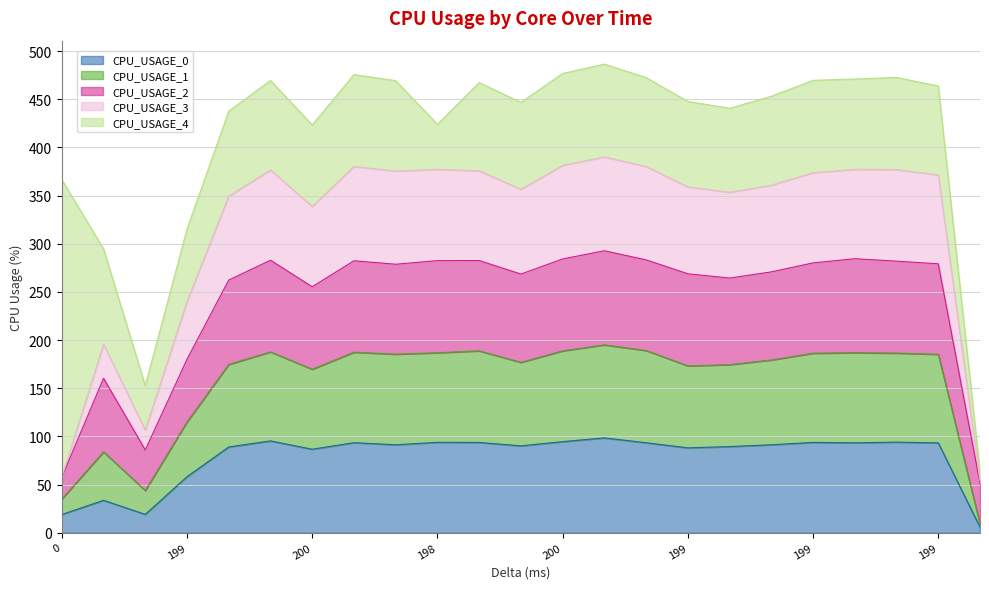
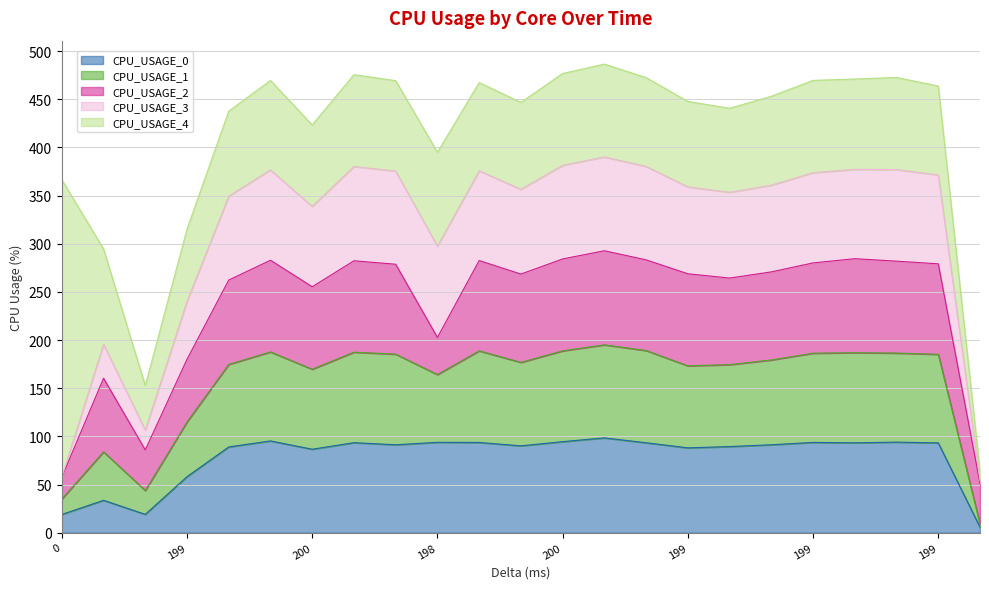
CPU_USAGE_1, 198: 90 -> 70
CPU_USAGE_2, 198: 100 -> 40
CPU_USAGE_4, 198: 50 -> 100
